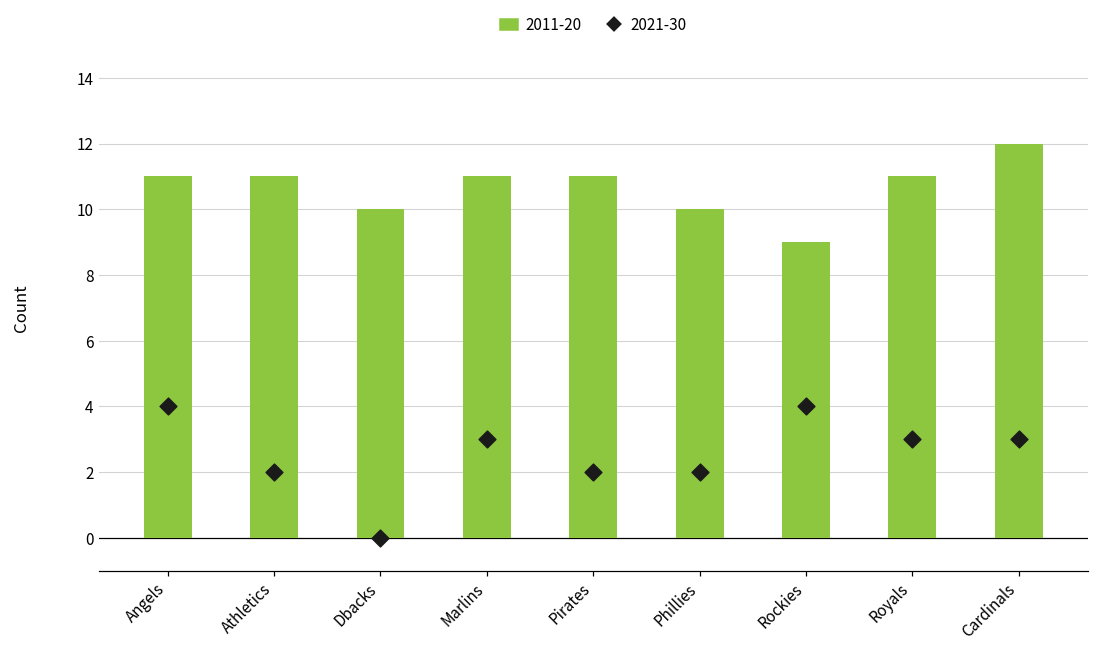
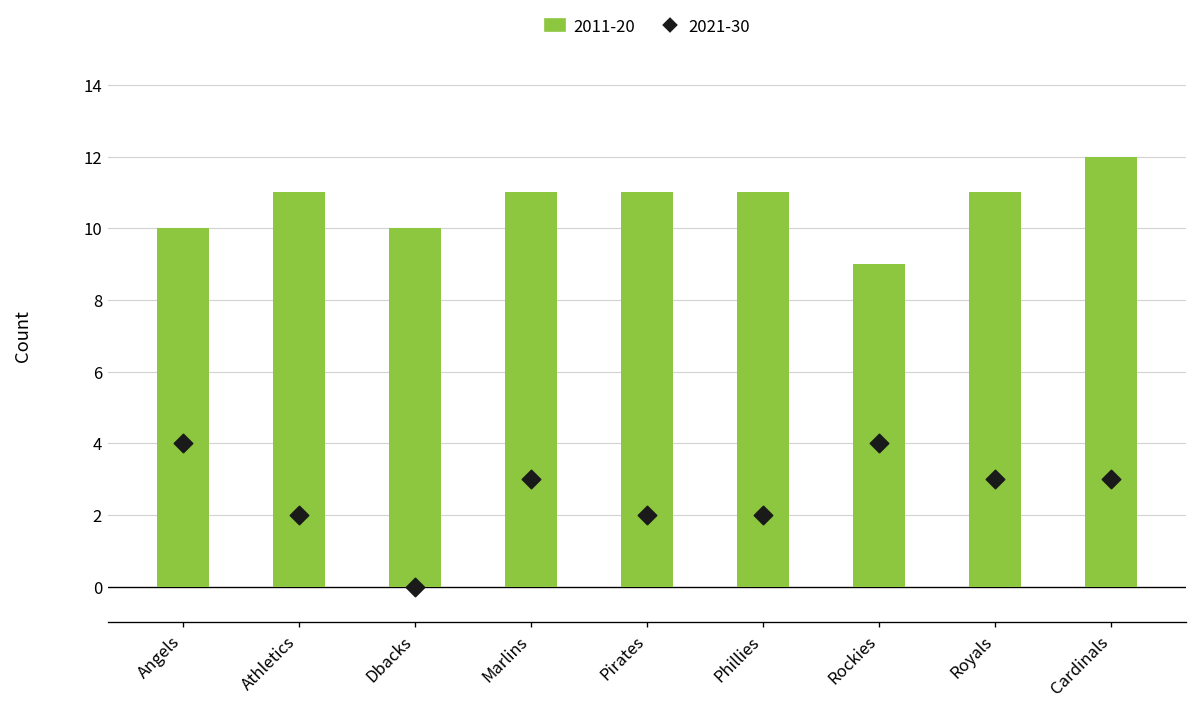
2011-20, Angels: 11 -> 10
2011-20, Phillies: 10 -> 11
